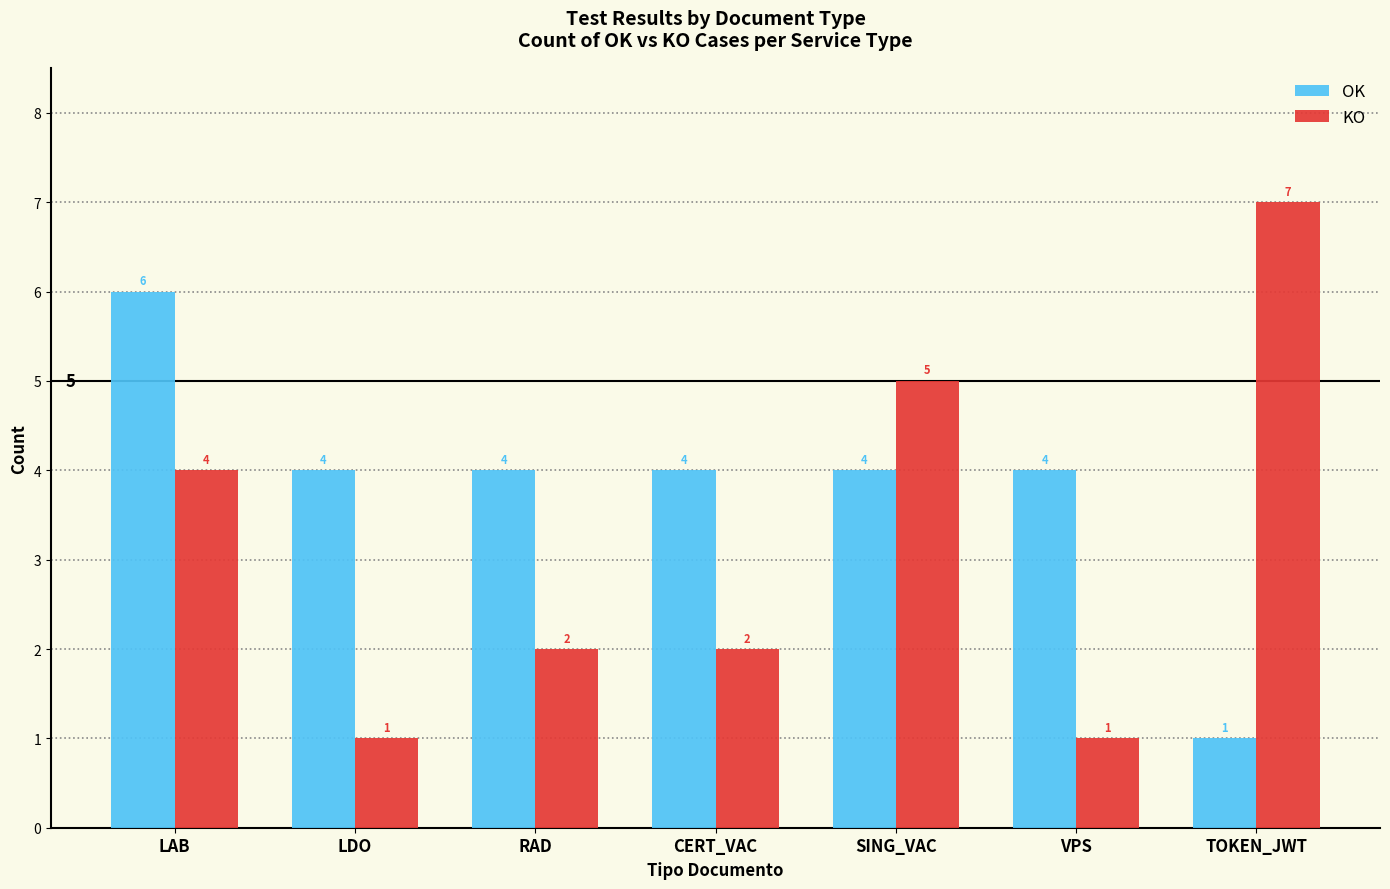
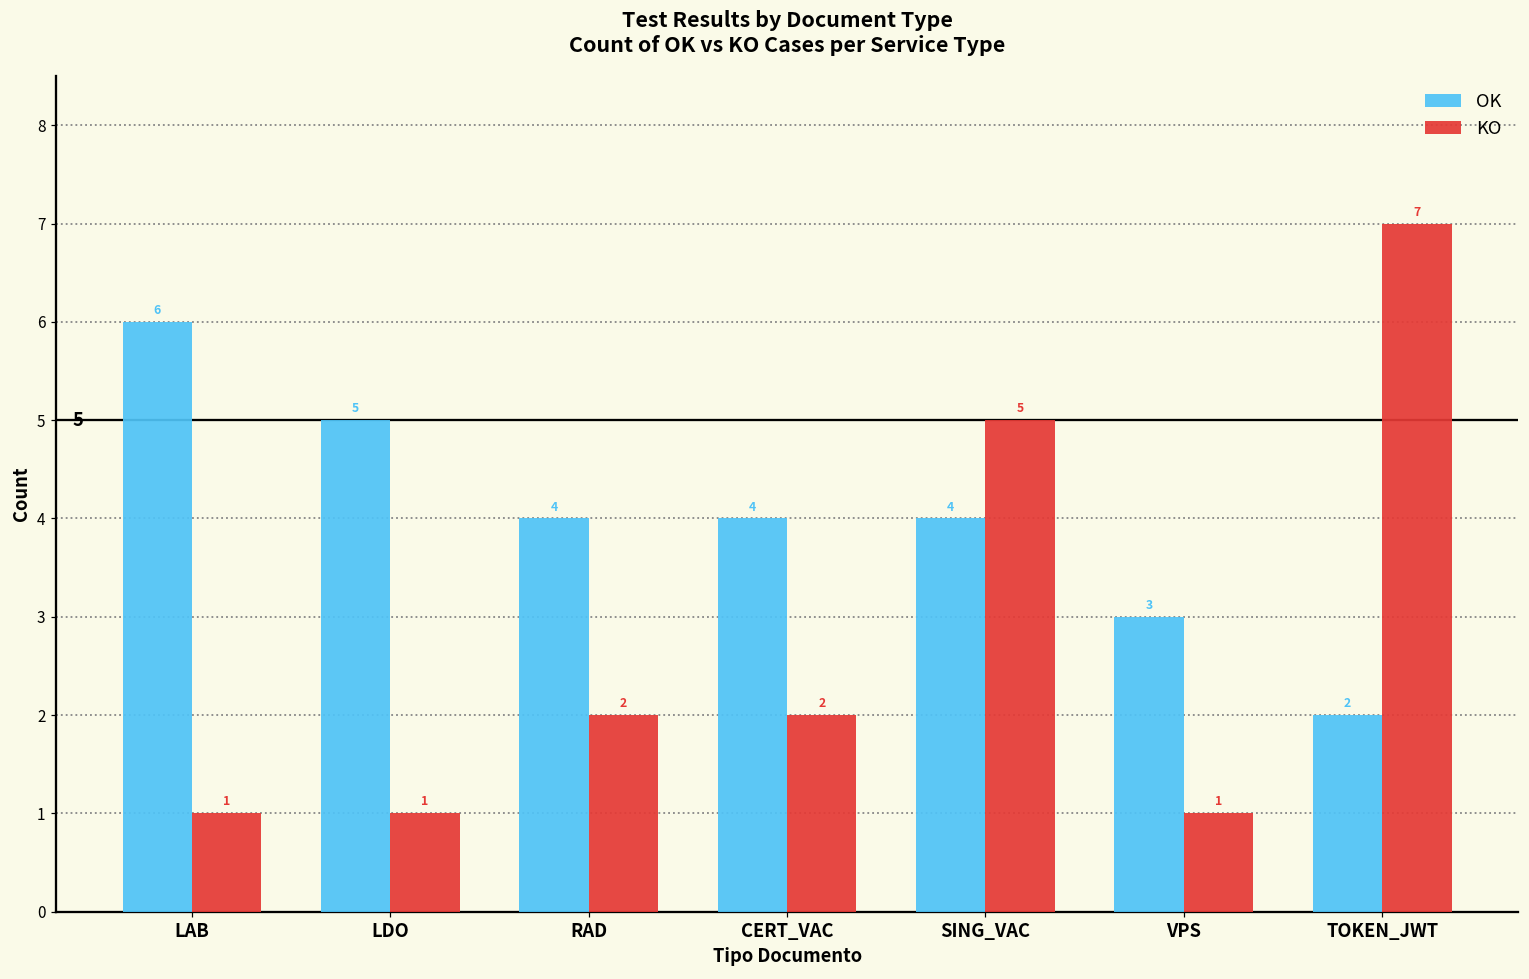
KO, LAB: 4 -> 1
OK, LDO: 4 -> 5
OK, VPS: 4 -> 3
OK, TOKEN_JWT: 1 -> 2
